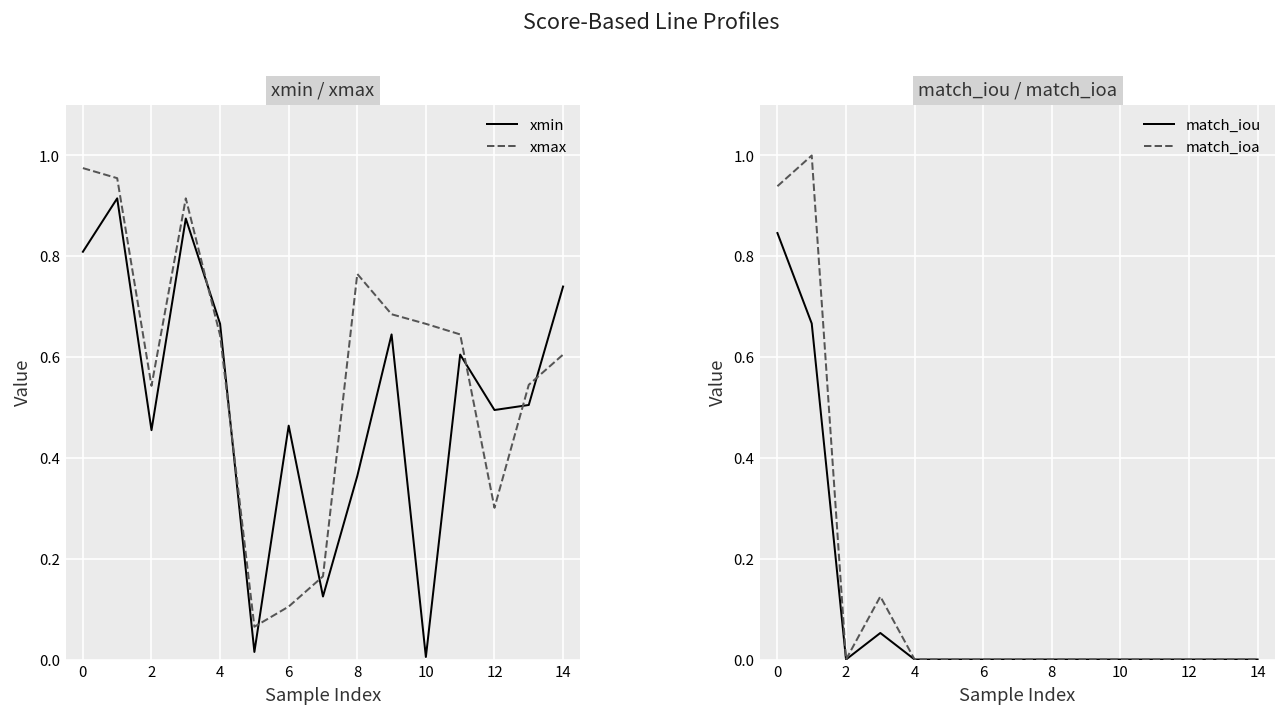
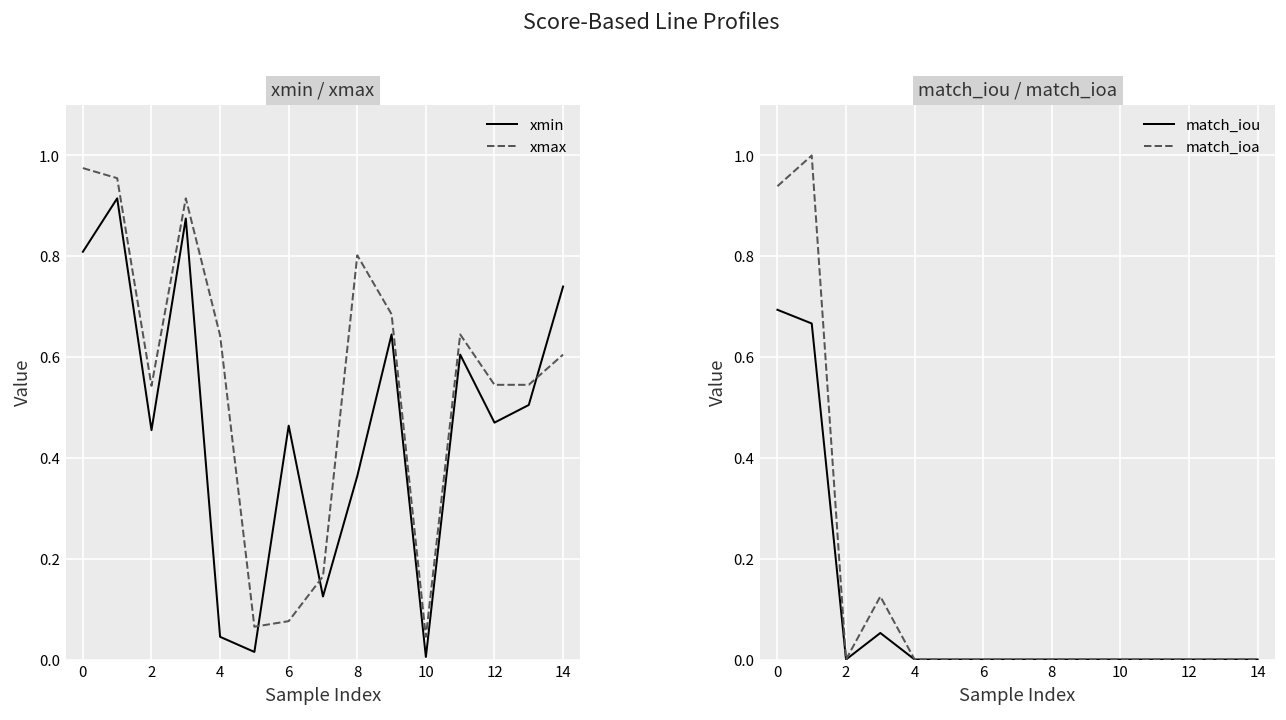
xmin / xmax, xmin, 4: 0.67 -> 0.05
xmin / xmax, xmax, 6: 0.11 -> 0.08
xmin / xmax, xmax, 8: 0.77 -> 0.80
xmin / xmax, xmax, 10: 0.67 -> 0.05
xmin / xmax, xmin, 12: 0.50 -> 0.47
xmin / xmax, xmax, 12: 0.30 -> 0.55
match_iou / match_ioa, match_iou, 0: 0.85 -> 0.69
